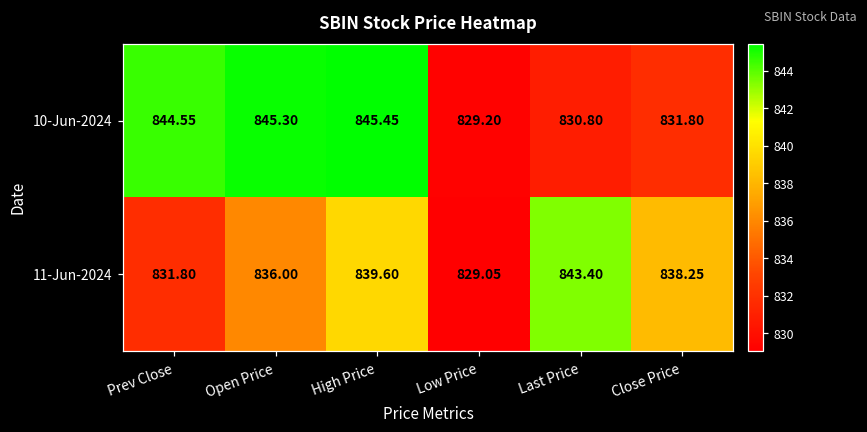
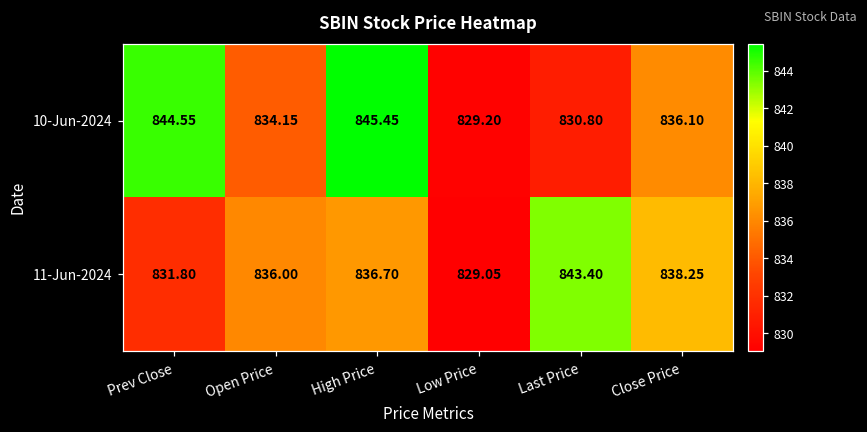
10-Jun-2024, Open Price: 845.30 -> 834.15
10-Jun-2024, Close Price: 831.80 -> 836.10
11-Jun-2024, High Price: 839.60 -> 836.70
